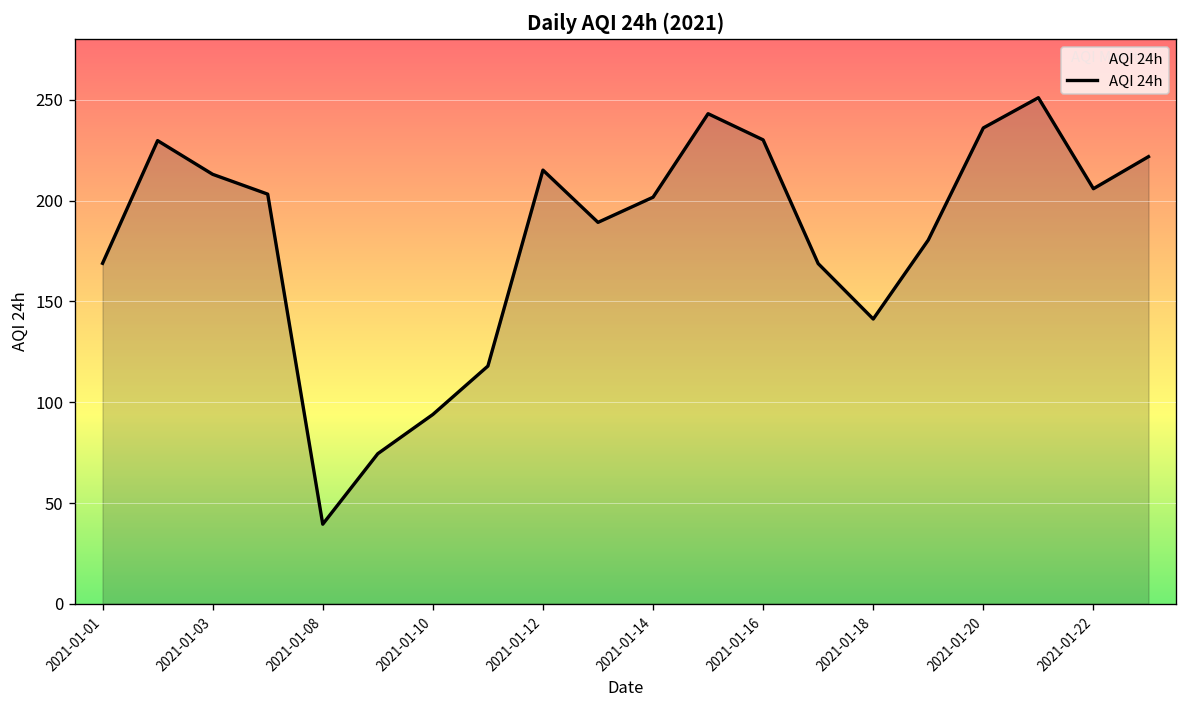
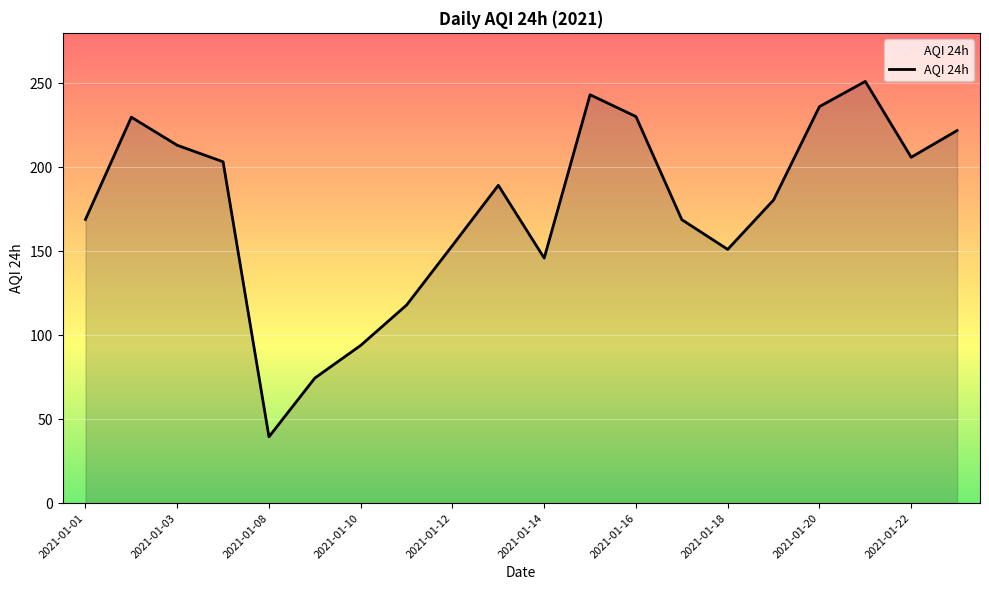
2021-01-12: 215 -> 153
2021-01-14: 202 -> 146
2021-01-18: 141 -> 151
